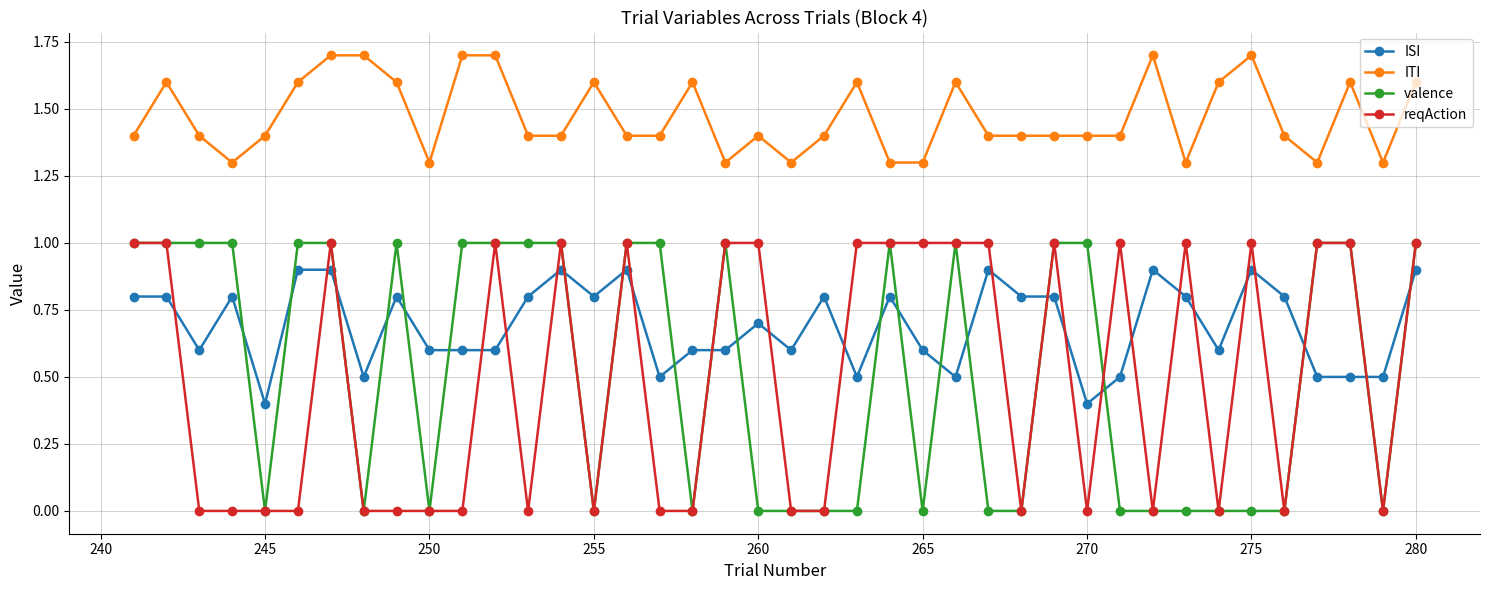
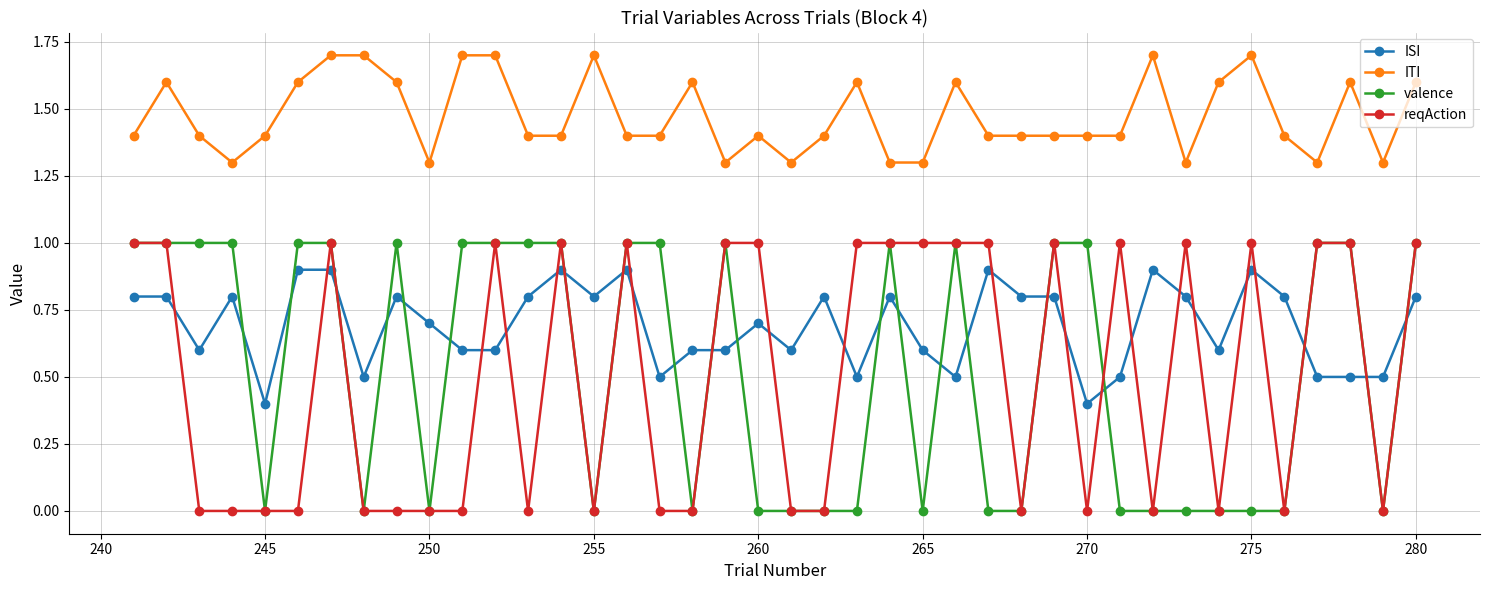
ISI, 250: 0.6 -> 0.7
ITI, 255: 1.6 -> 1.7
ISI, 280: 0.9 -> 0.8
